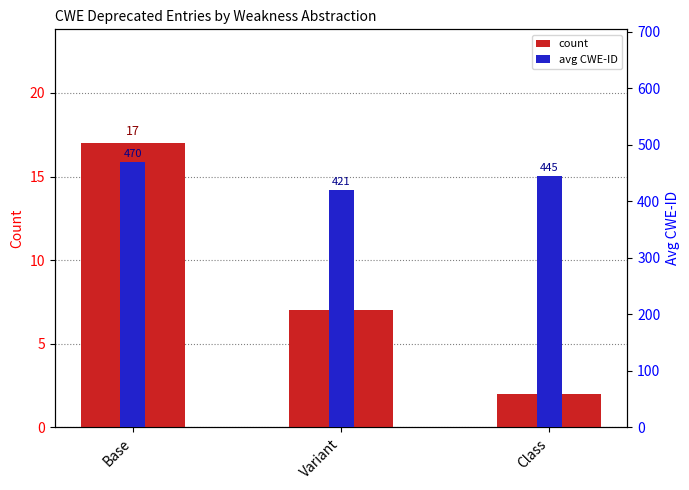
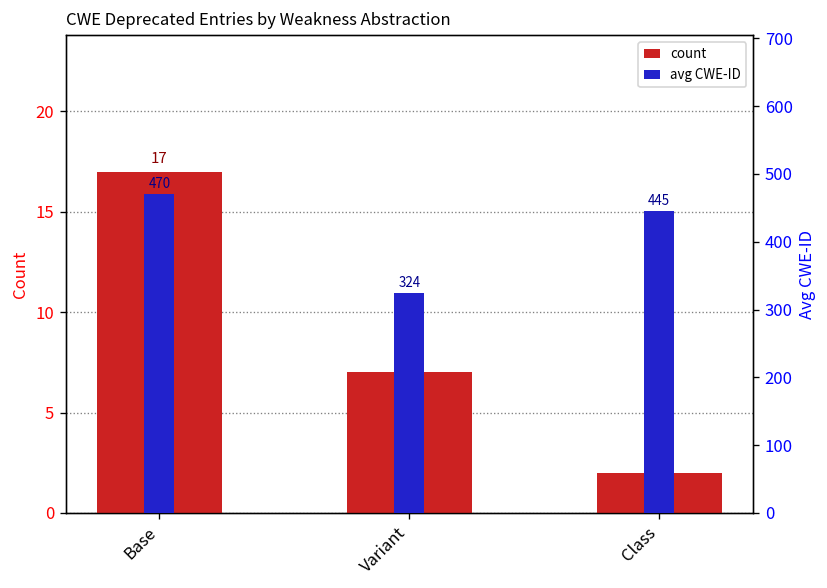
avg CWE-ID, Variant: 421 -> 324
